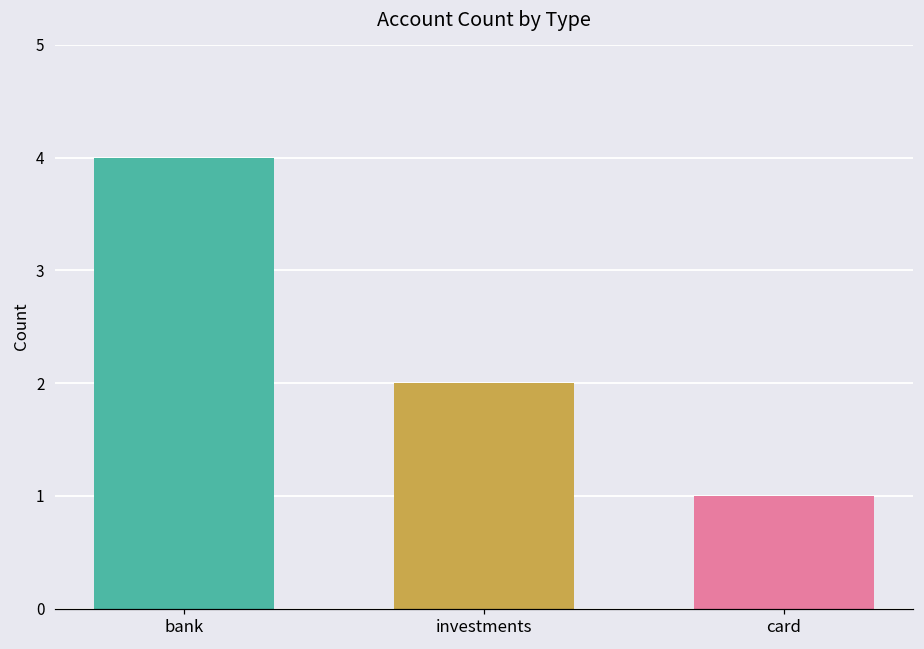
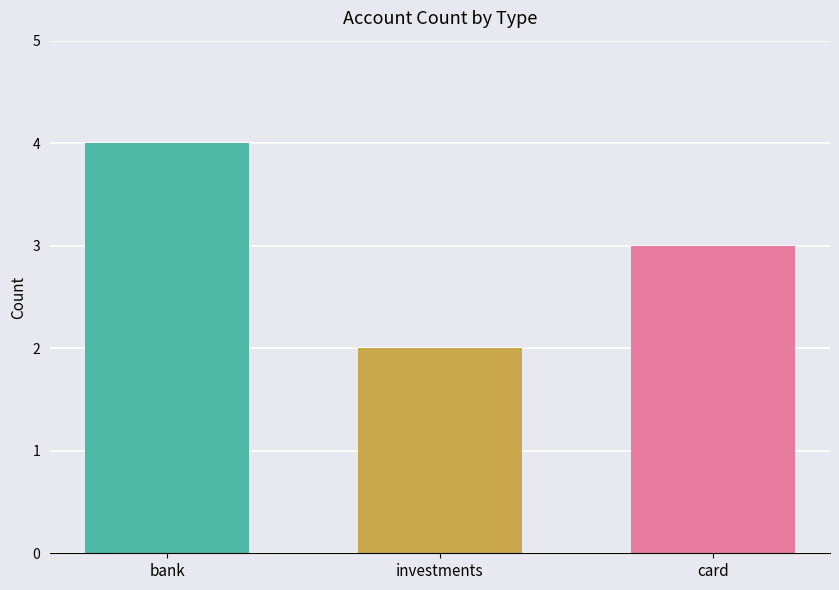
card: 1 -> 3
